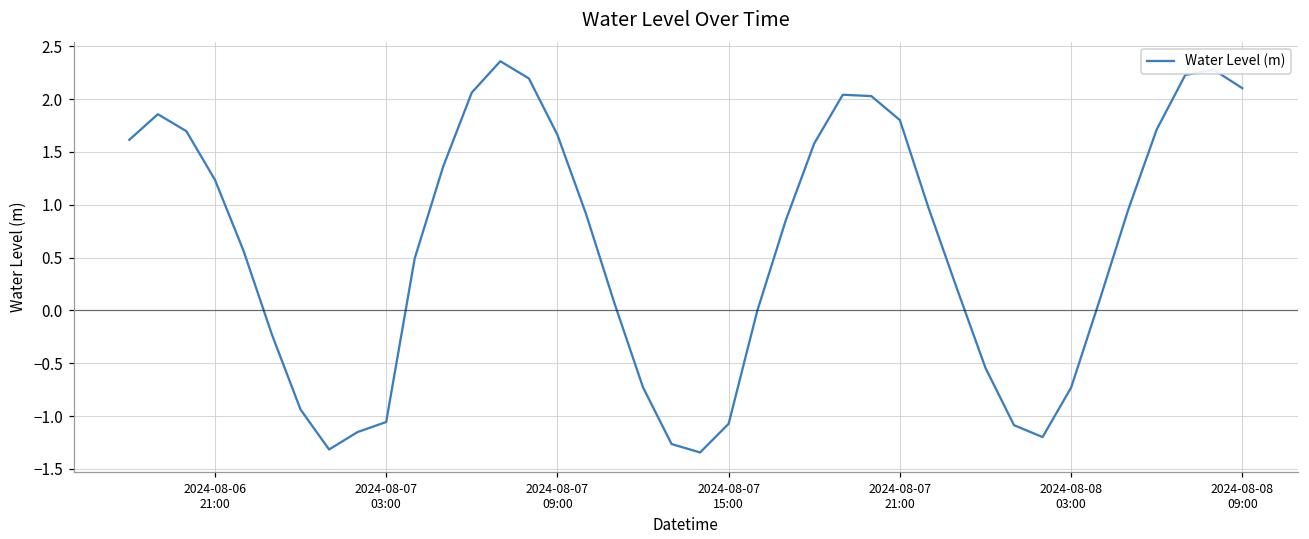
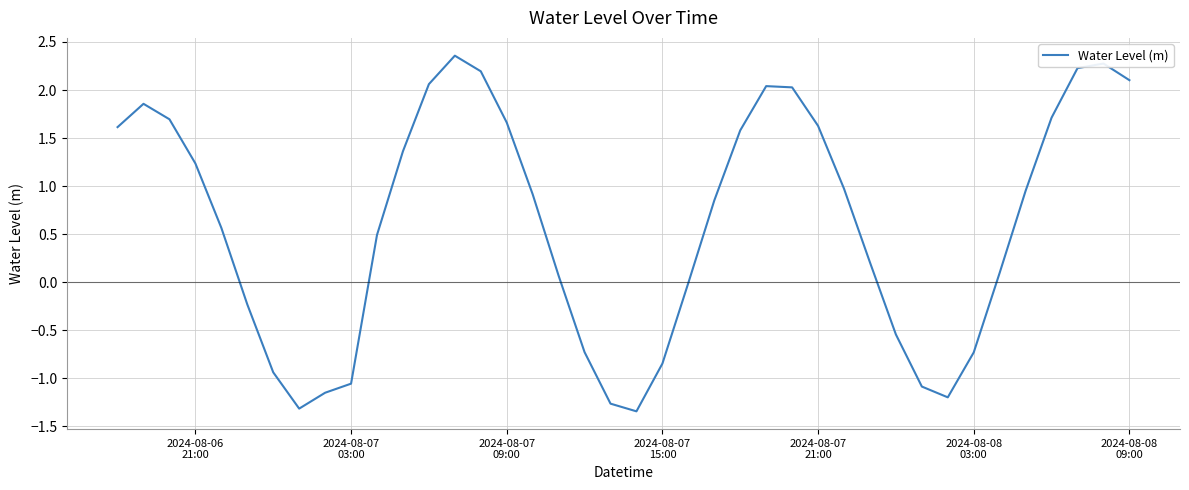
2024-08-07 15:00: -1.1 -> -0.8
2024-08-07 21:00: 1.8 -> 1.6
